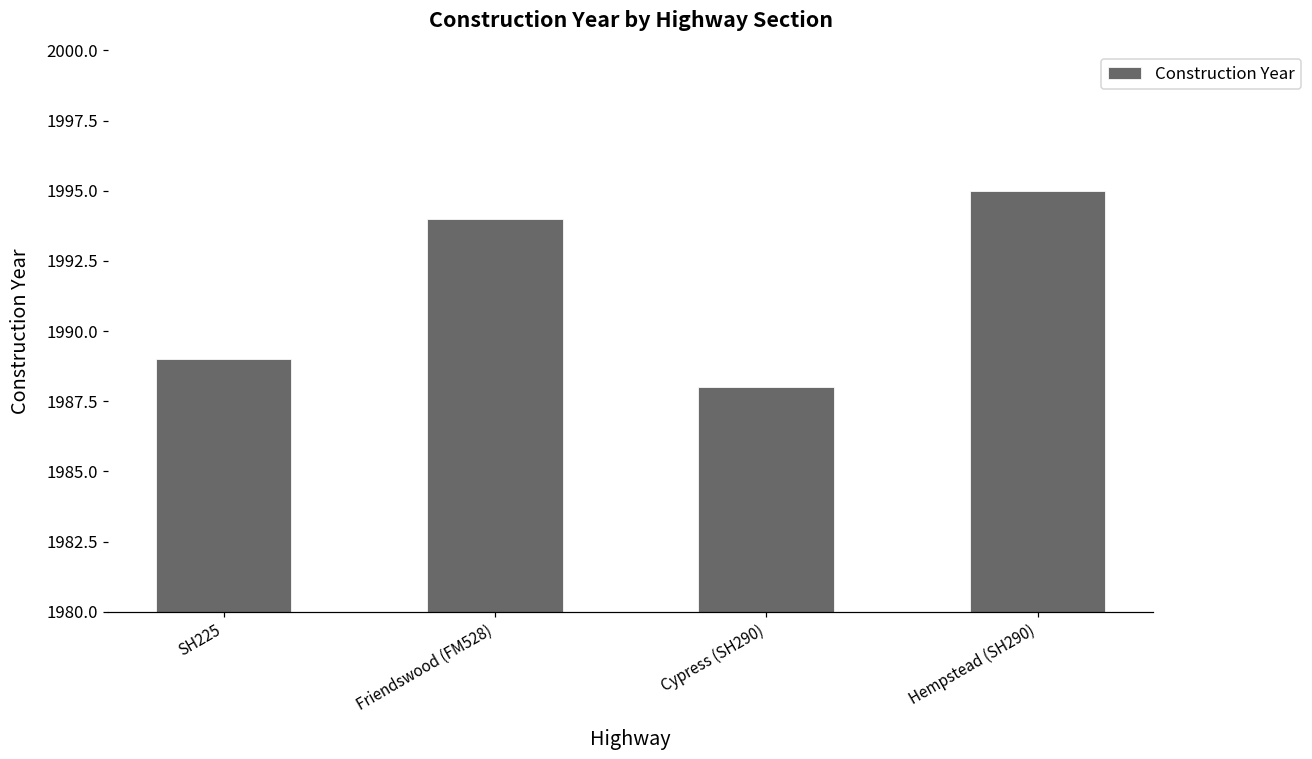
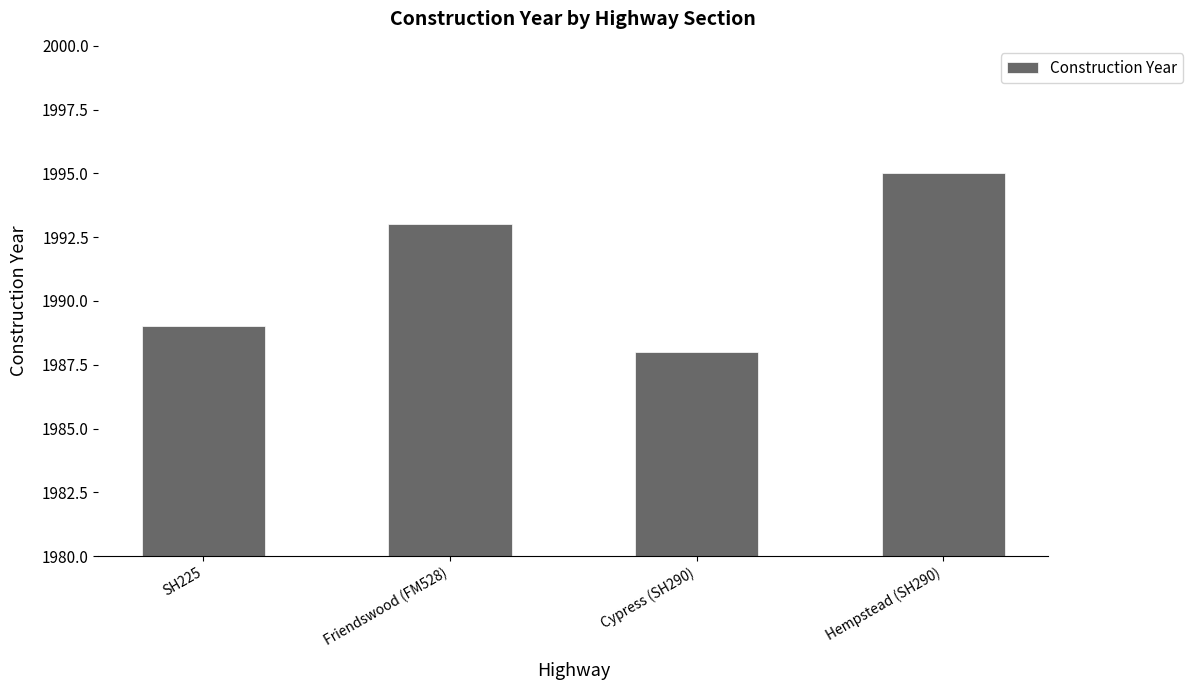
Friendswood (FM528): 1994 -> 1993
